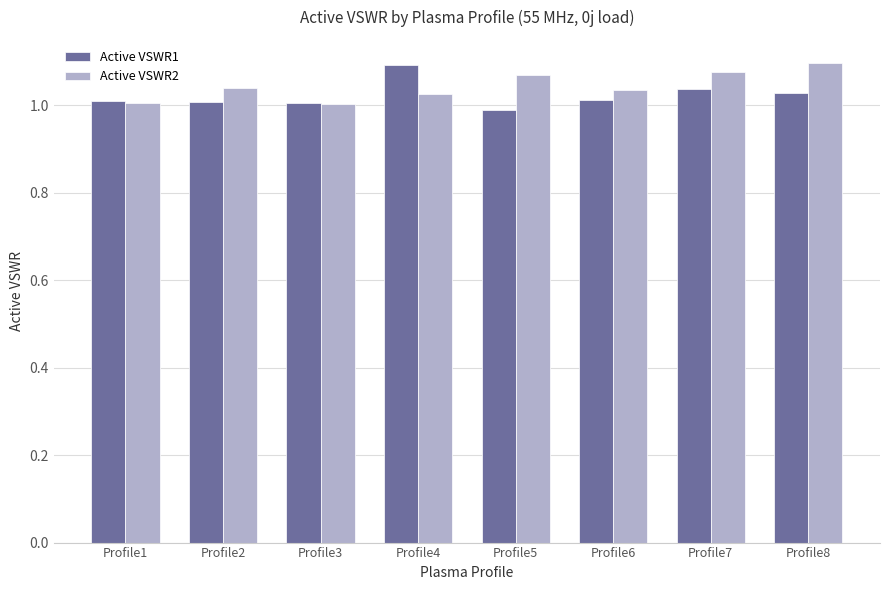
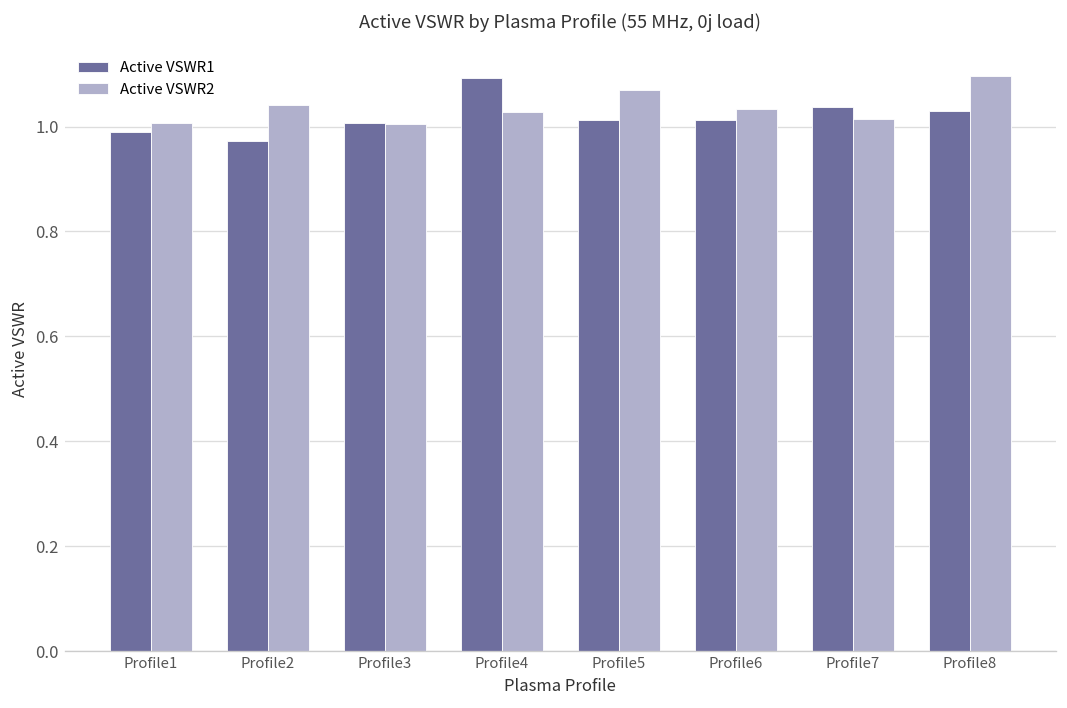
Active VSWR1, Profile1: 1.01 -> 0.99
Active VSWR1, Profile2: 1.01 -> 0.97
Active VSWR1, Profile5: 0.99 -> 1.01
Active VSWR2, Profile7: 1.08 -> 1.02
